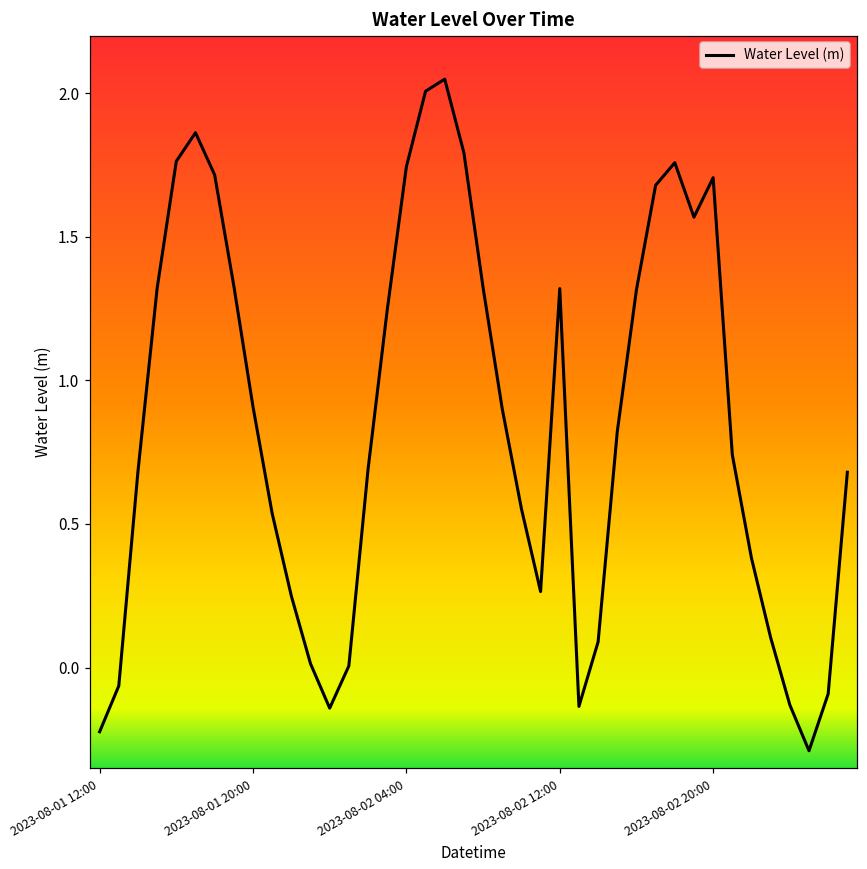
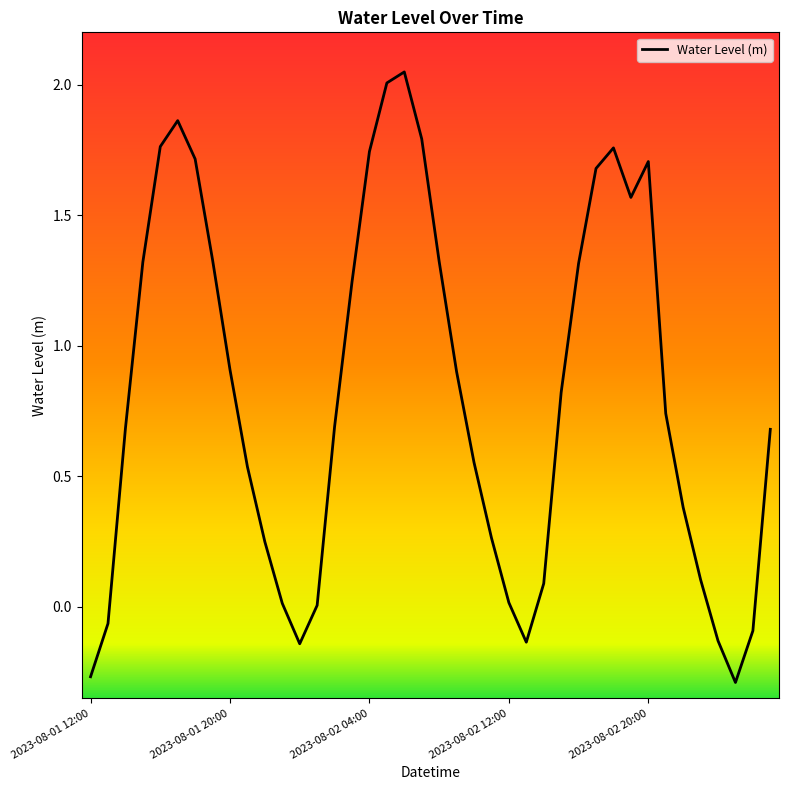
2023-08-01 12:00: -0.22 -> -0.27
2023-08-02 12:00: 1.32 -> 0.02
